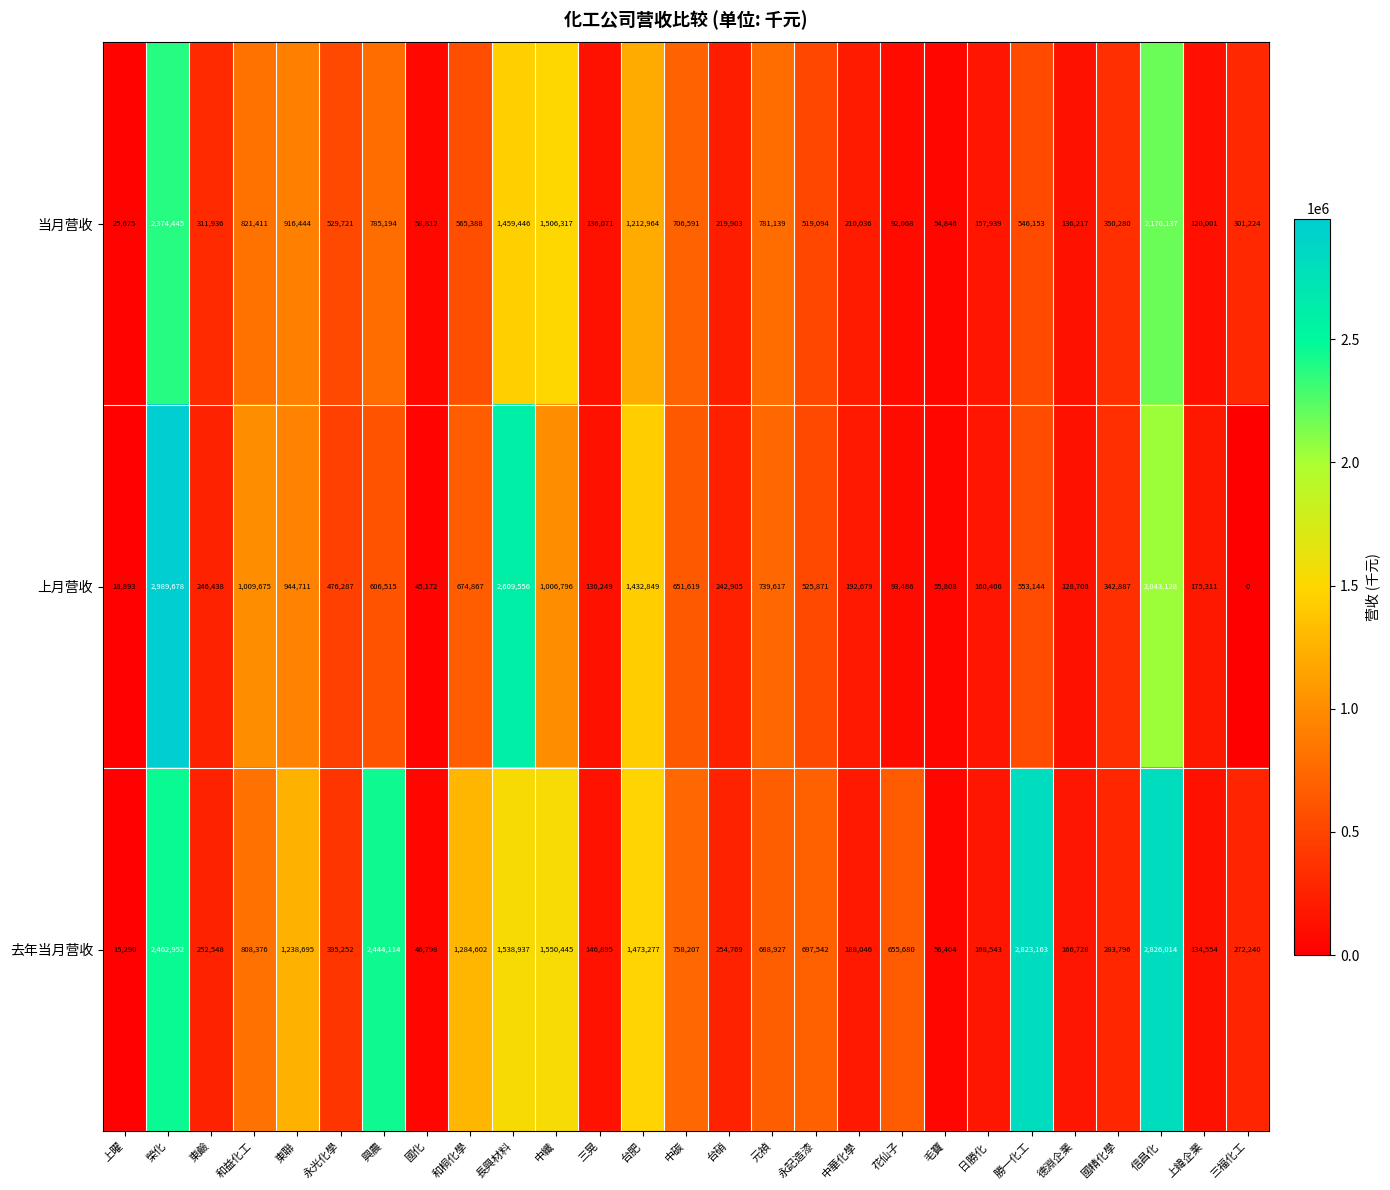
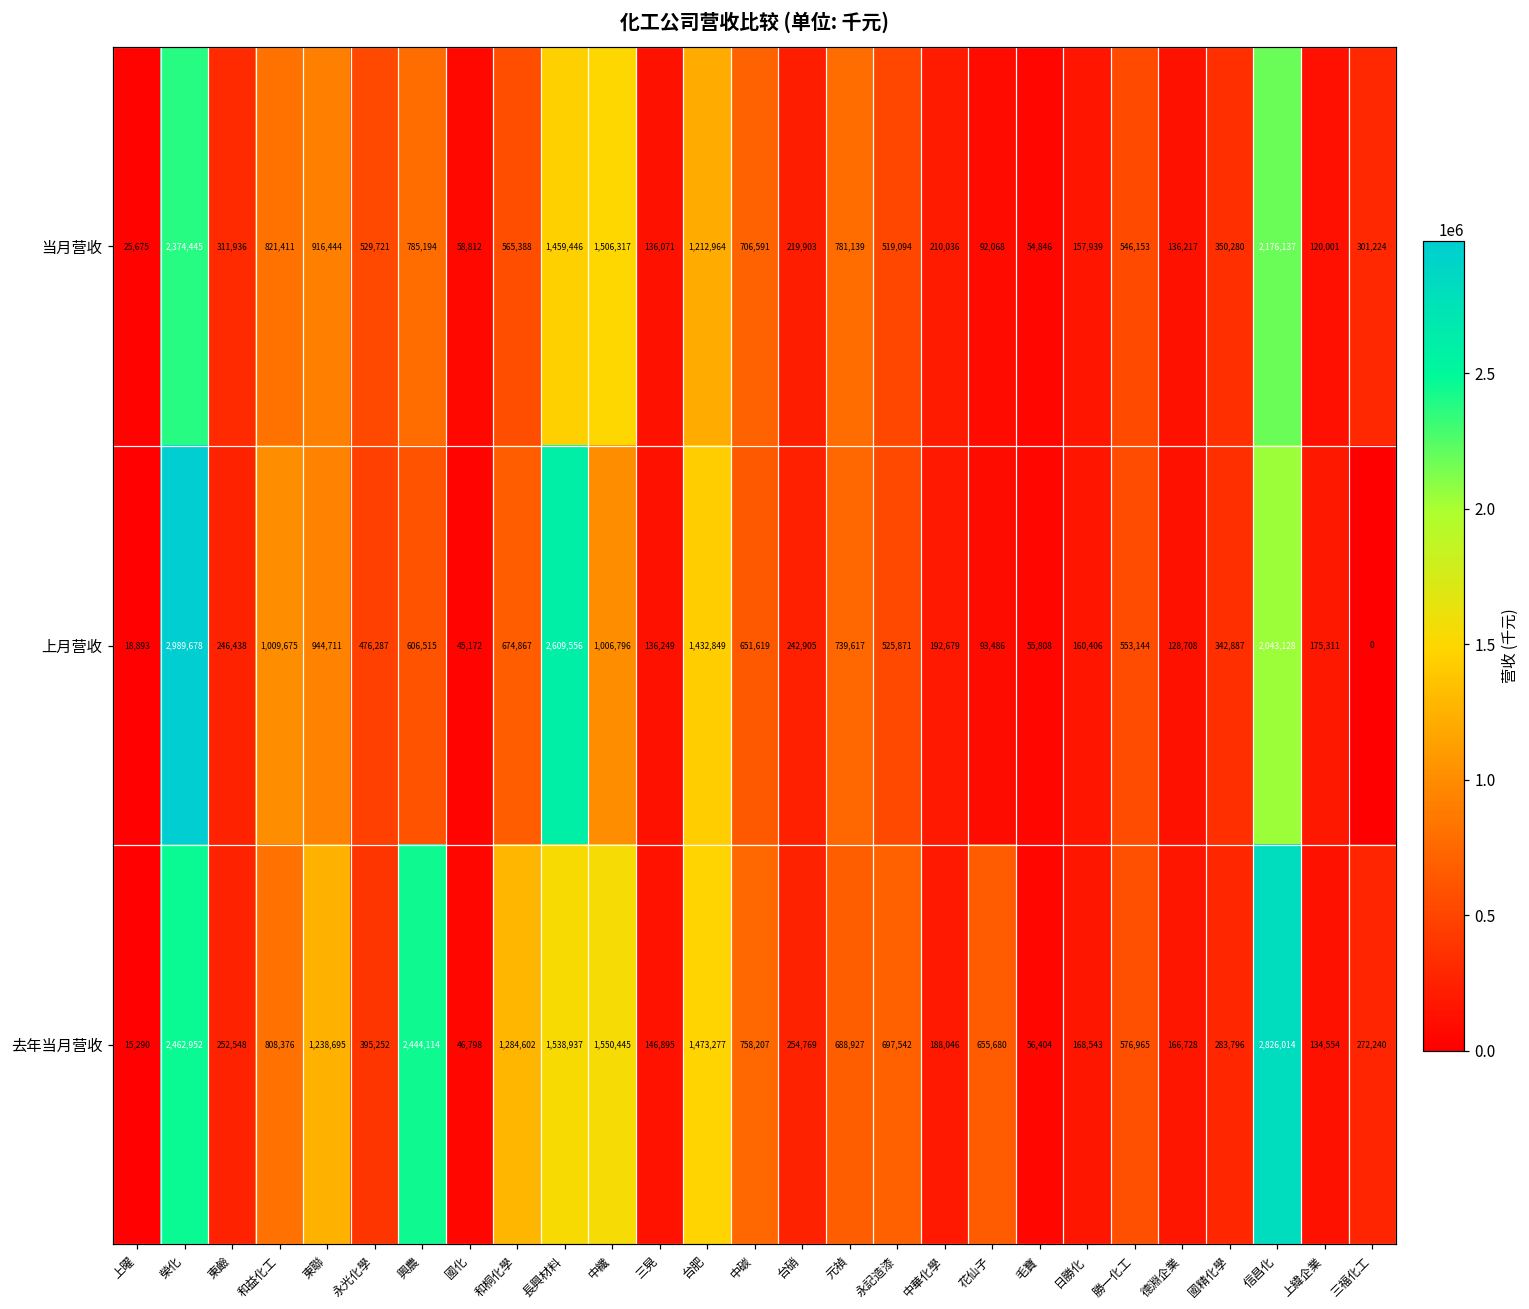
去年当月营收, 勝一化工: 2,823,163 -> 576,965
